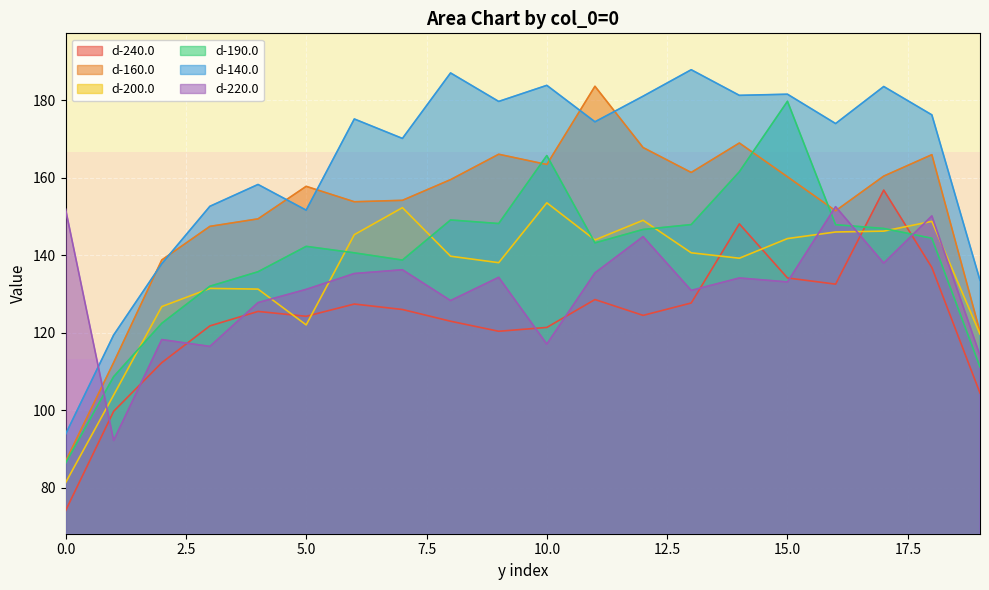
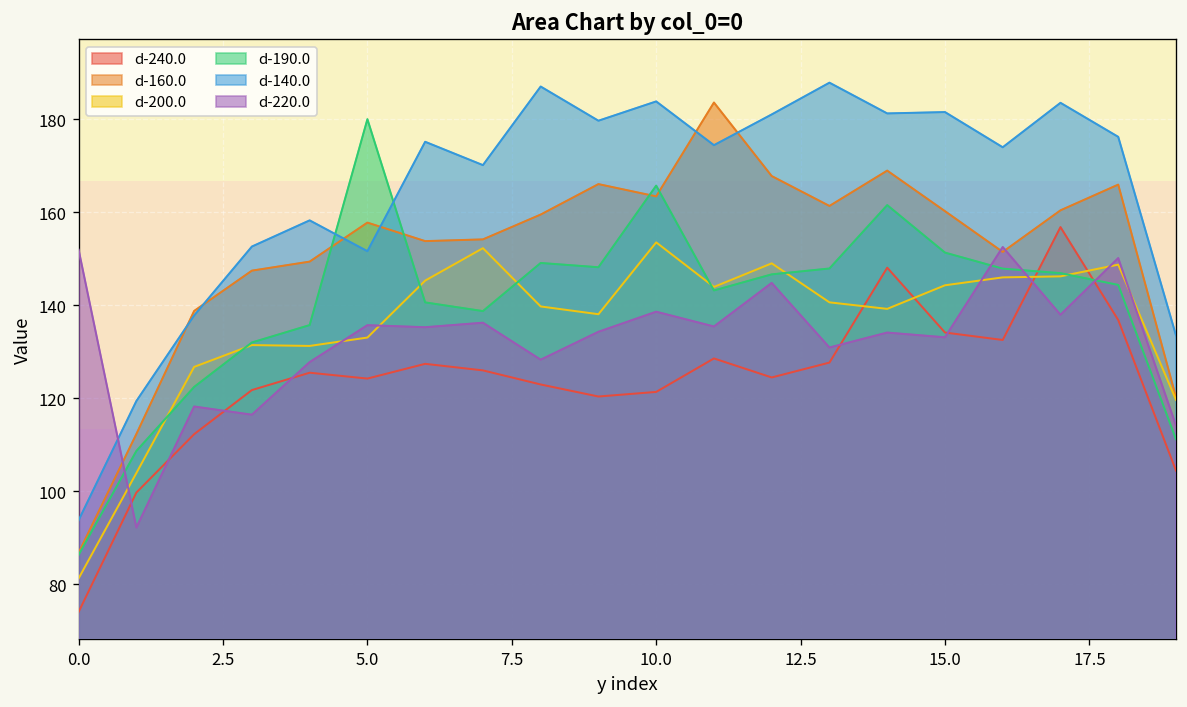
d-200.0, 5.0: 122 -> 133
d-190.0, 5.0: 142 -> 180
d-220.0, 5.0: 131 -> 136
d-220.0, 10.0: 117 -> 139
d-190.0, 15.0: 180 -> 151
